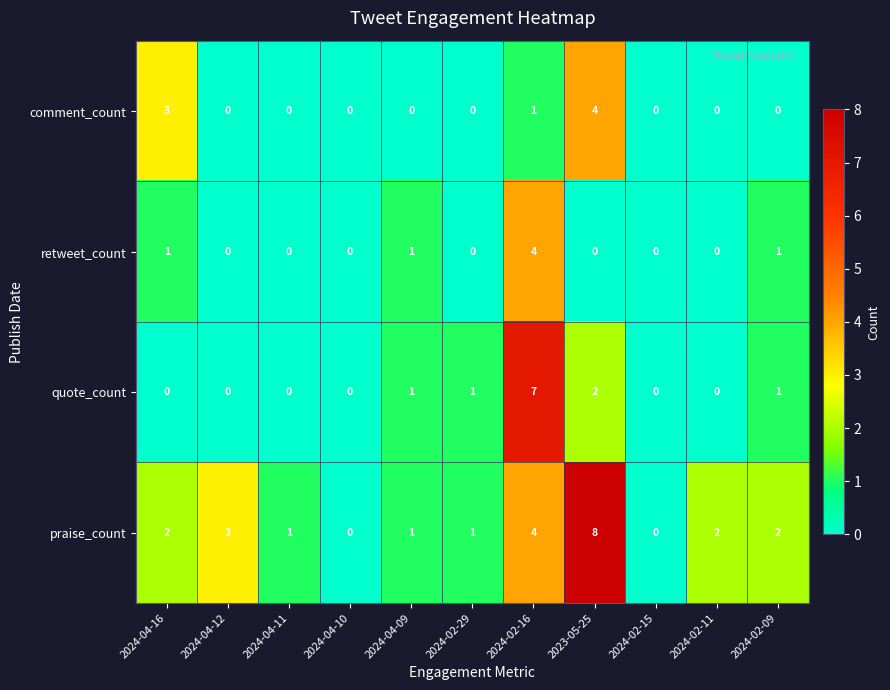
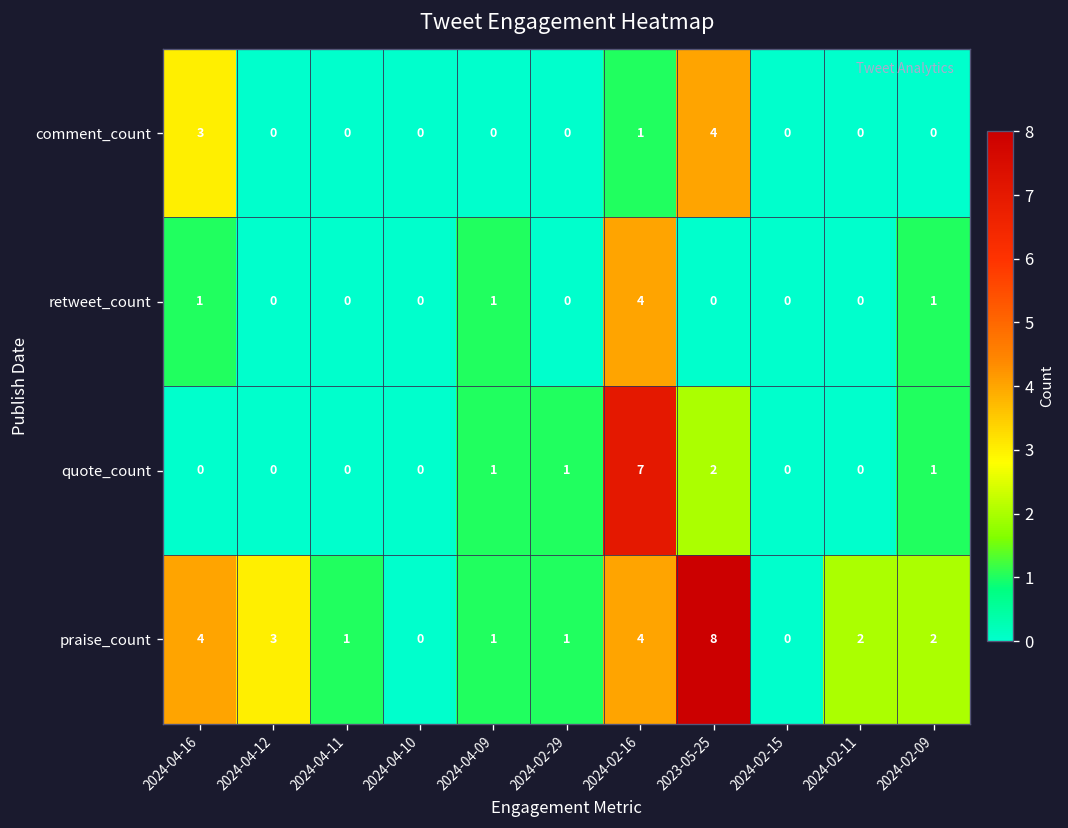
praise_count, 2024-04-16: 2 -> 4
